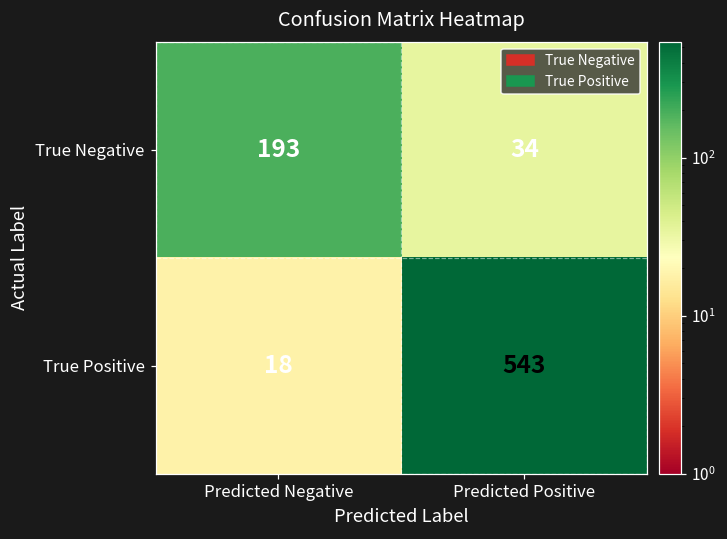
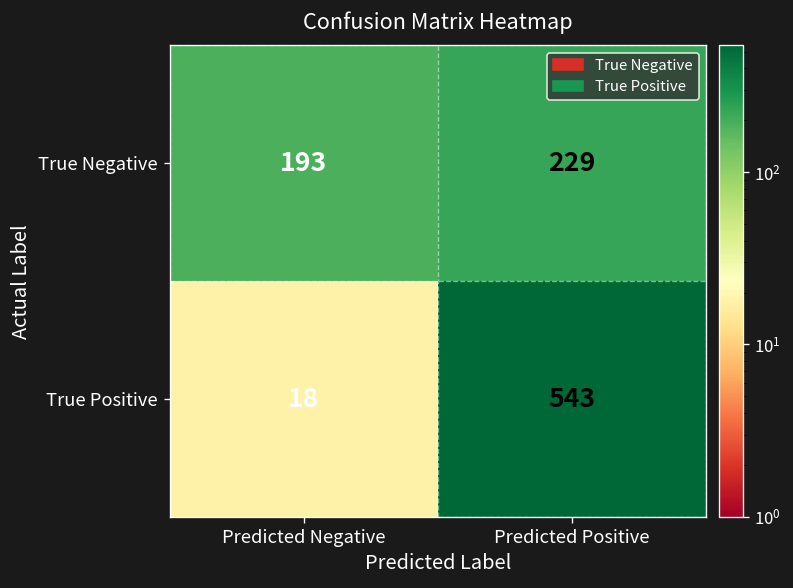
True Negative, Predicted Positive: 34 -> 229
